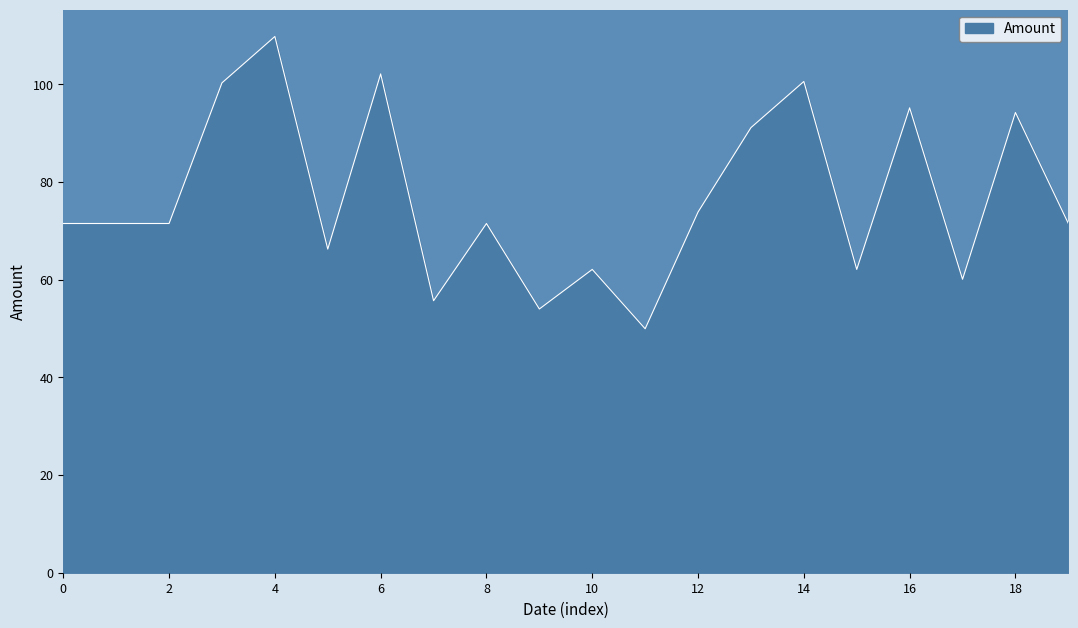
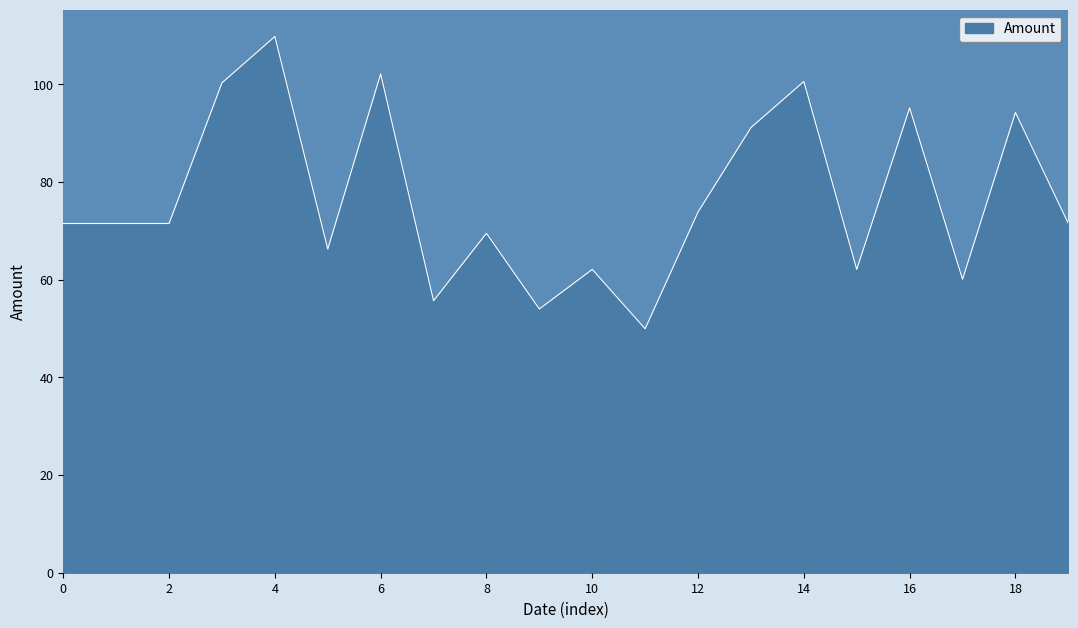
8: 72 -> 70
